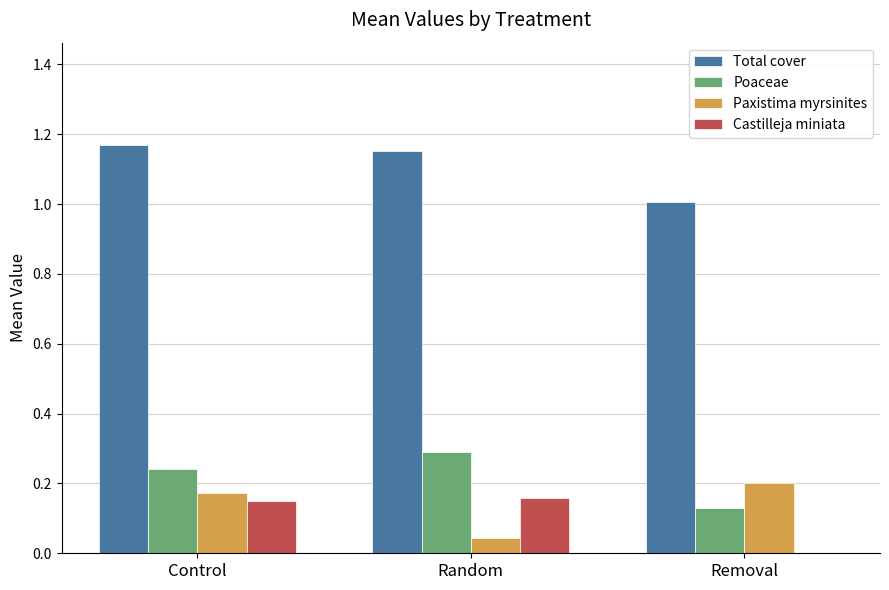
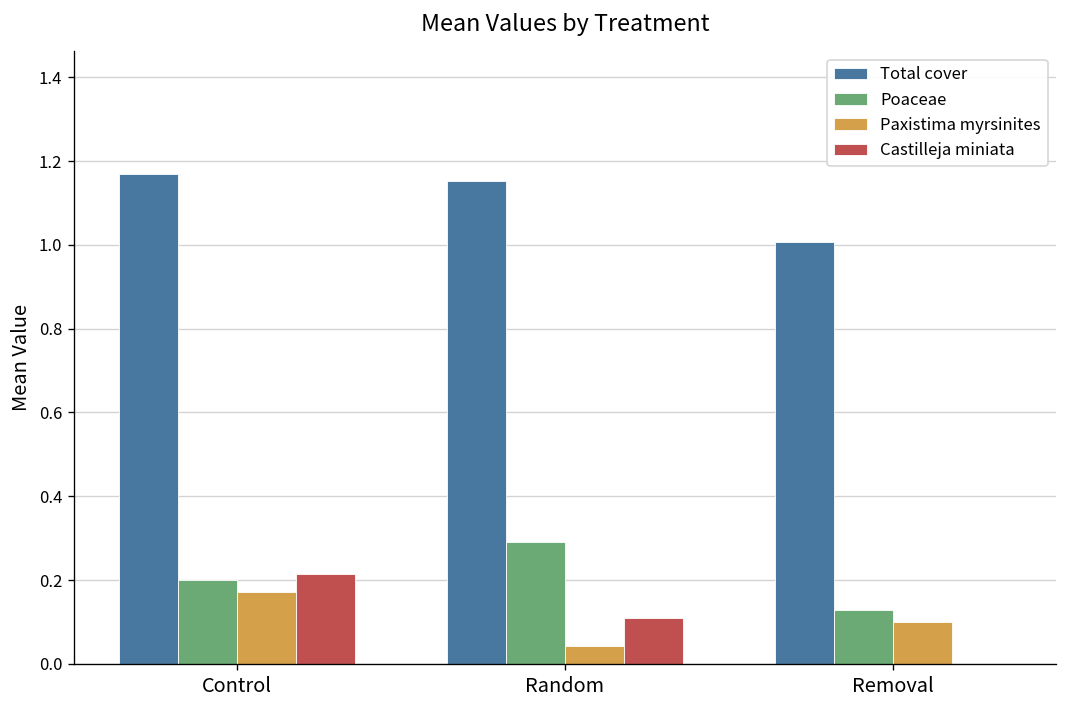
Poaceae, Control: 0.24 -> 0.20
Castilleja miniata, Control: 0.15 -> 0.21
Castilleja miniata, Random: 0.16 -> 0.11
Paxistima myrsinites, Removal: 0.2 -> 0.1
